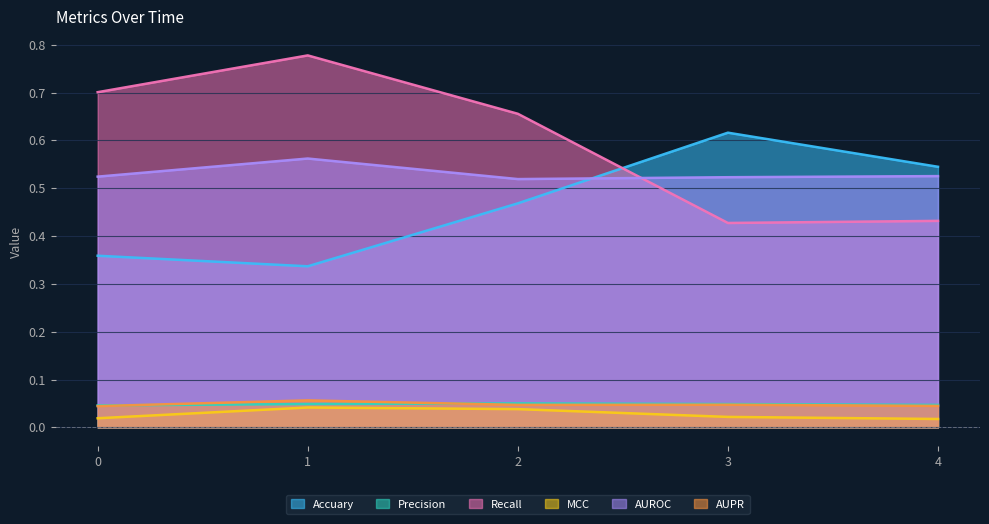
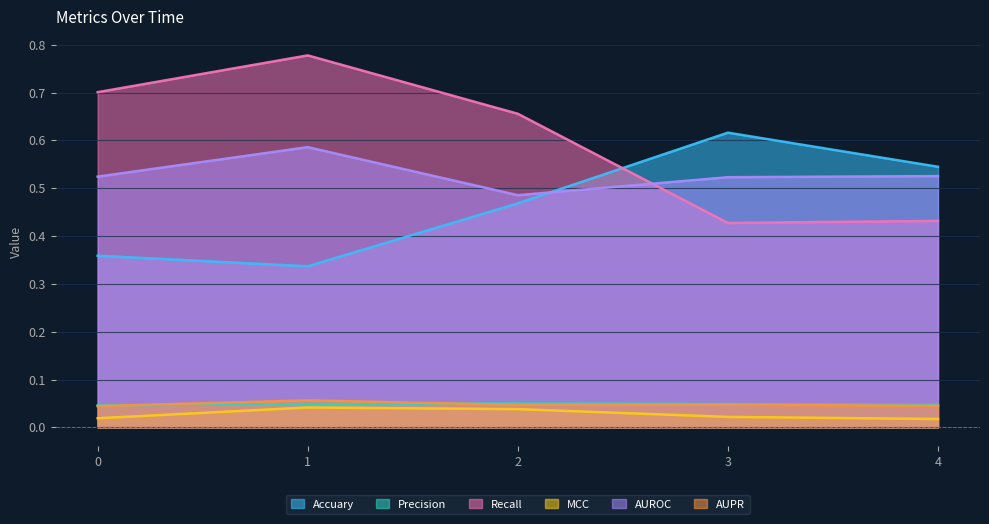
AUROC, 1: 0.56 -> 0.59
AUROC, 2: 0.52 -> 0.49
